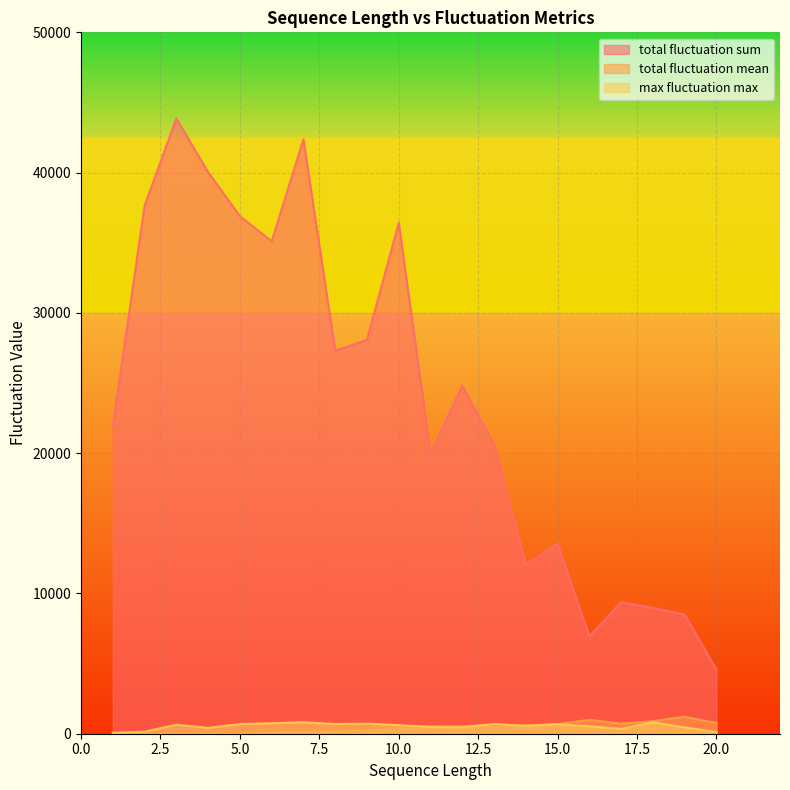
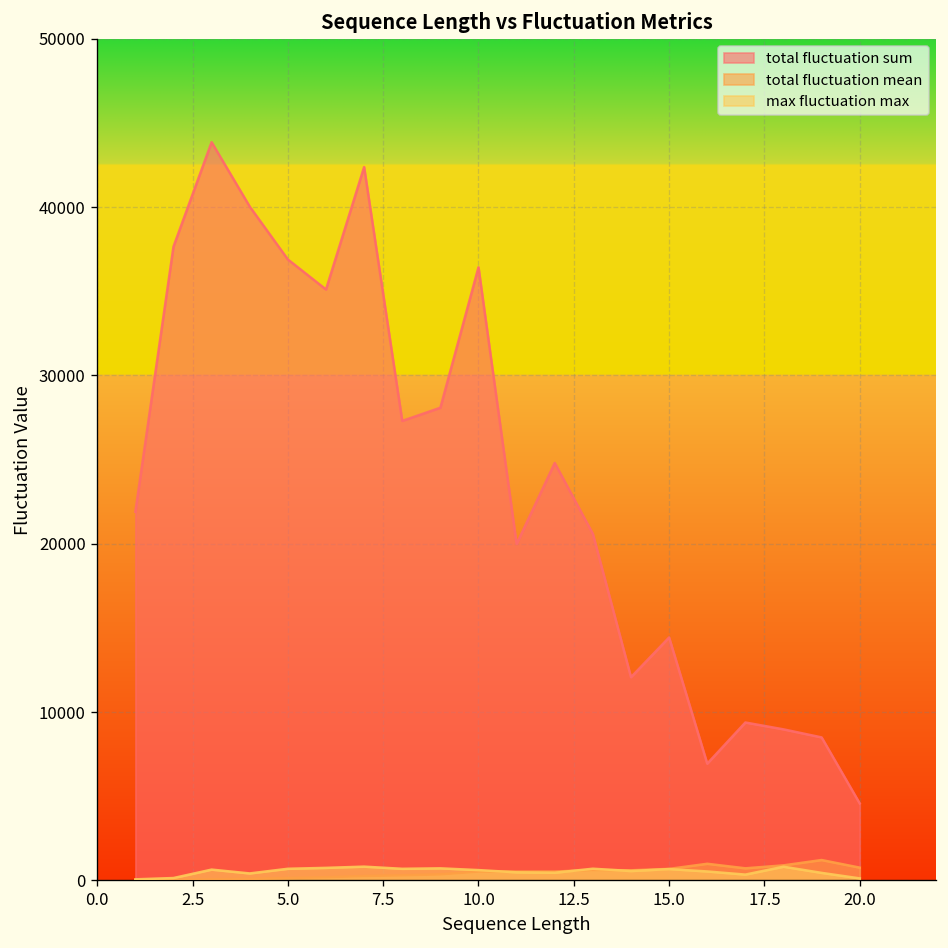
total fluctuation sum, 15.0: 13600 -> 14400
